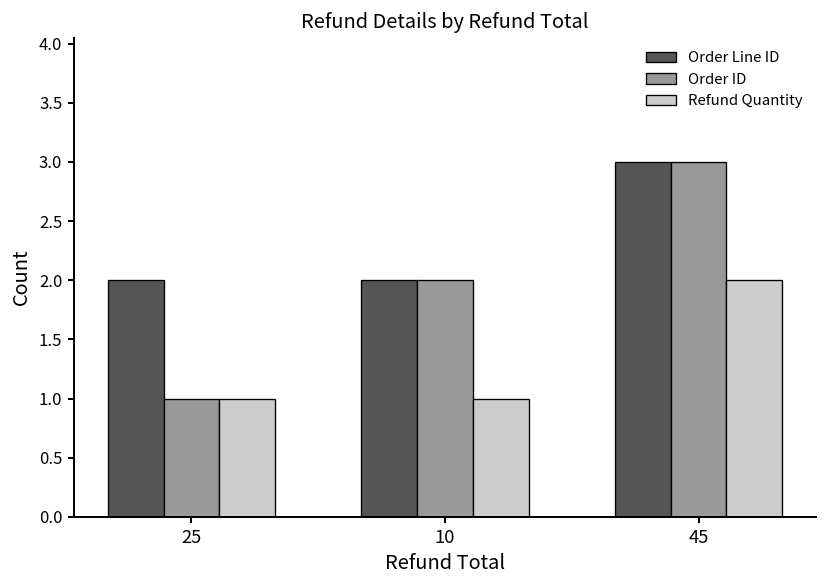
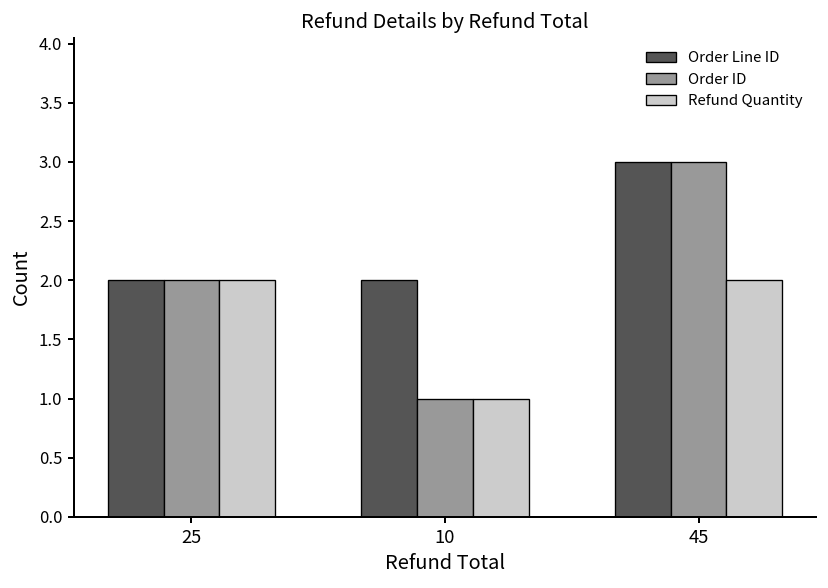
Order ID, 25: 1 -> 2
Refund Quantity, 25: 1 -> 2
Order ID, 10: 2 -> 1
